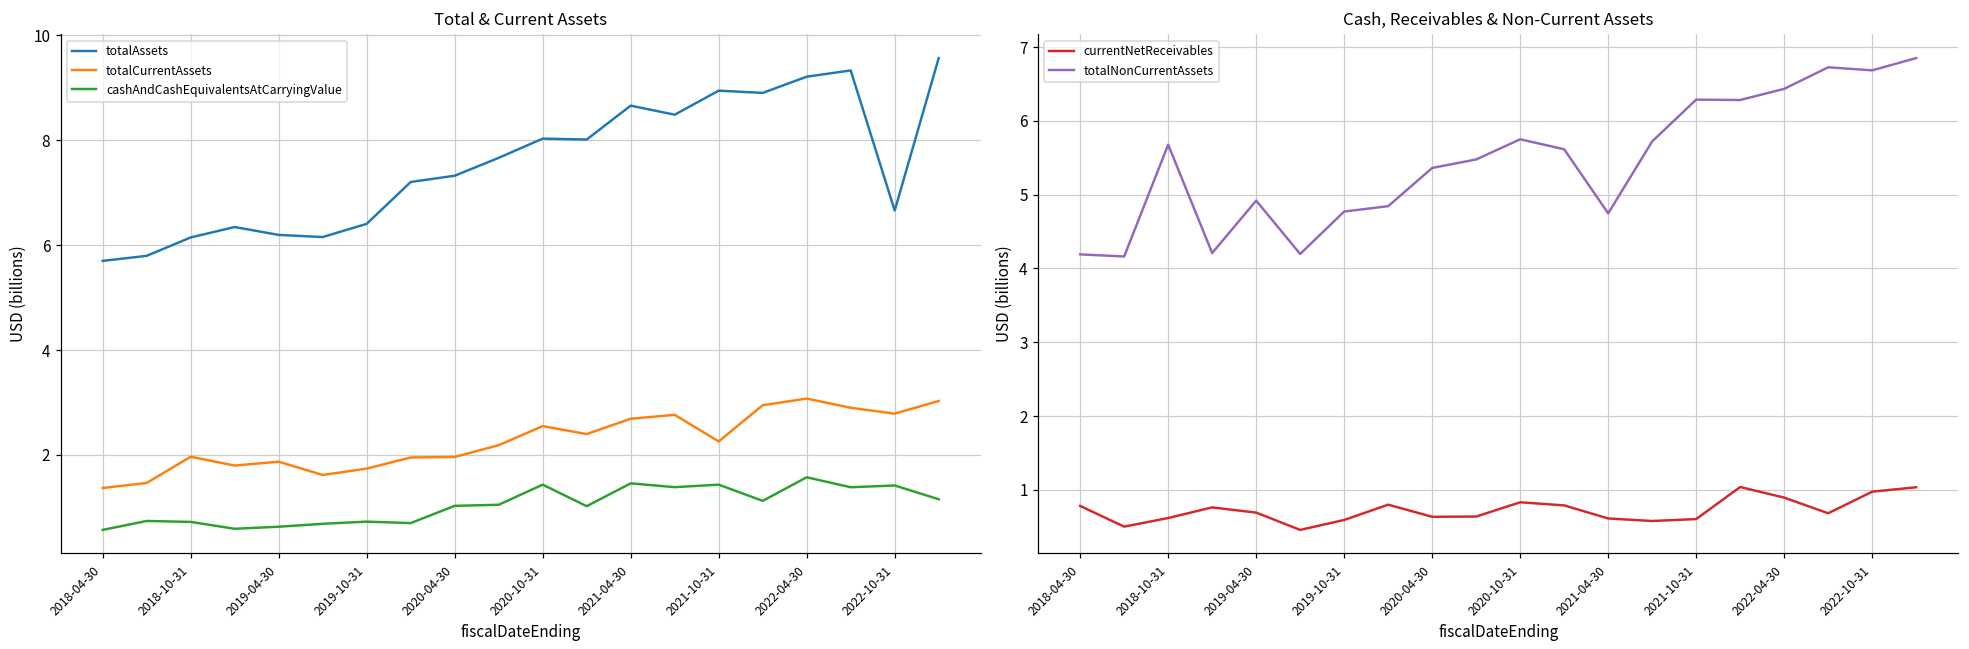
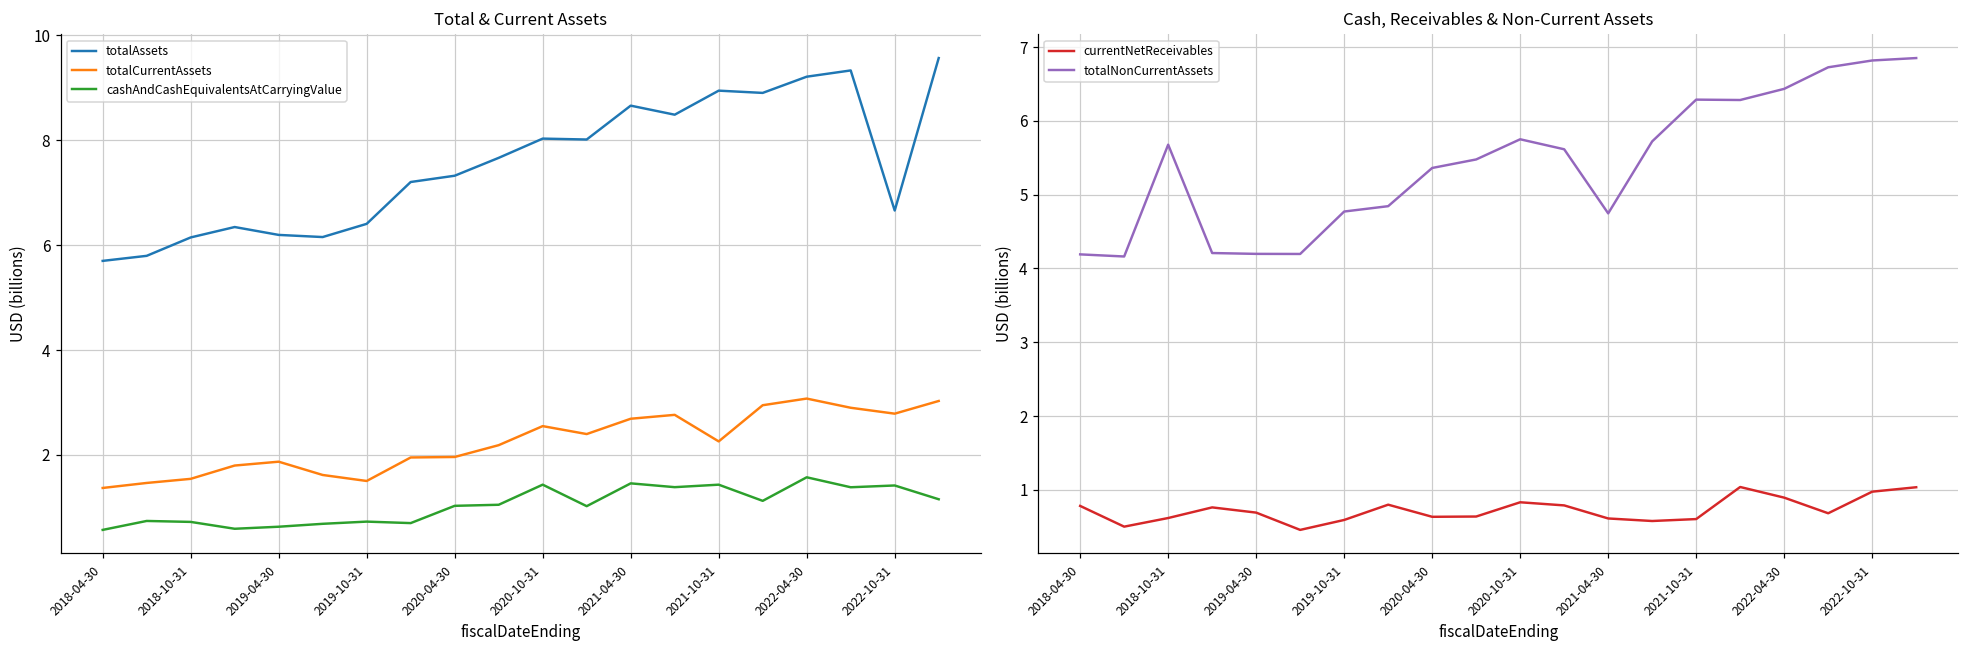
Total & Current Assets, totalCurrentAssets, 2018-10-31: 2.0 -> 1.5
Total & Current Assets, totalCurrentAssets, 2019-10-31: 1.7 -> 1.5
Cash, Receivables & Non-Current Assets, totalNonCurrentAssets, 2019-04-30: 4.9 -> 4.2
Cash, Receivables & Non-Current Assets, totalNonCurrentAssets, 2022-10-31: 6.7 -> 6.8
